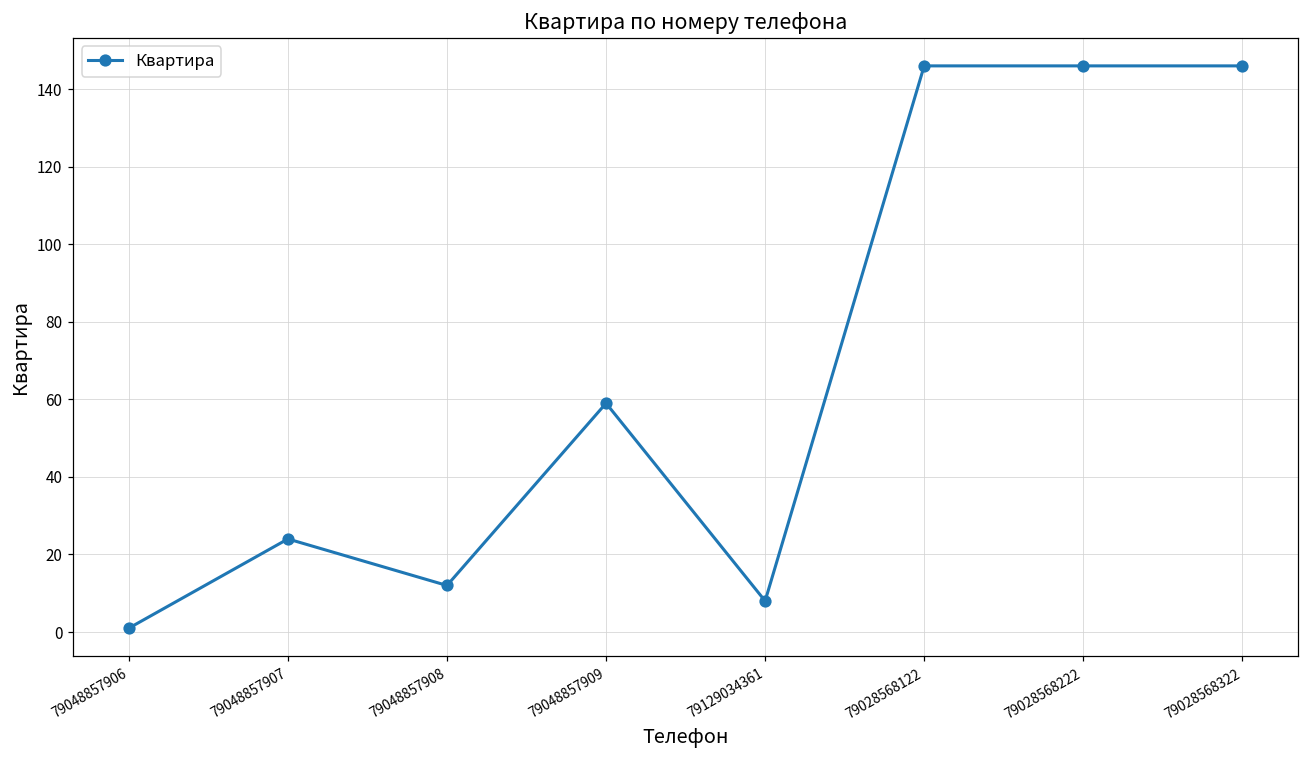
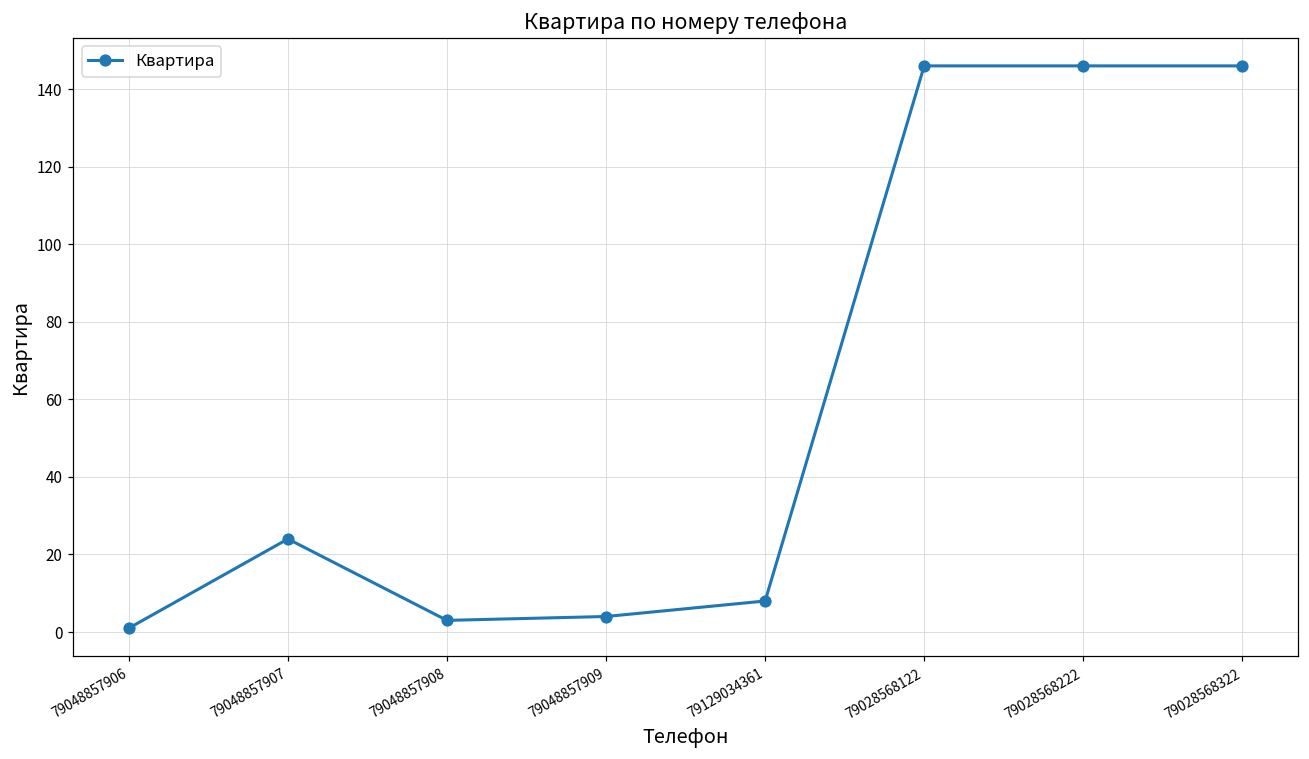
79048857908: 12 -> 3
79048857909: 59 -> 4
